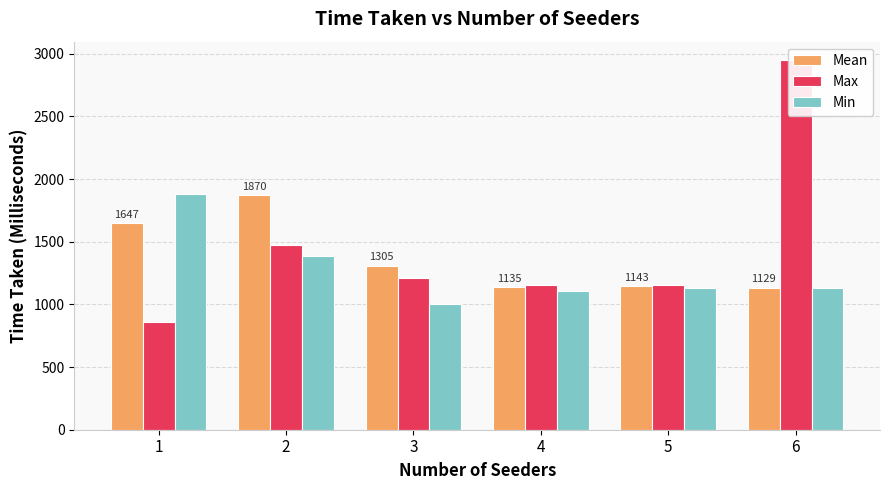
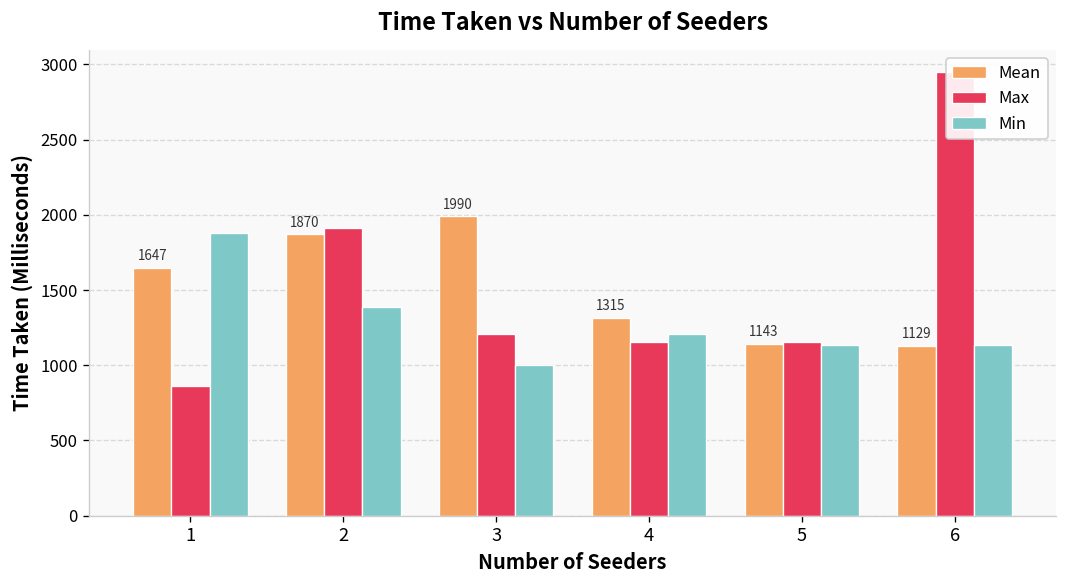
Max, 2: 1470 -> 1910
Mean, 3: 1305 -> 1990
Mean, 4: 1135 -> 1315
Min, 4: 1110 -> 1200
